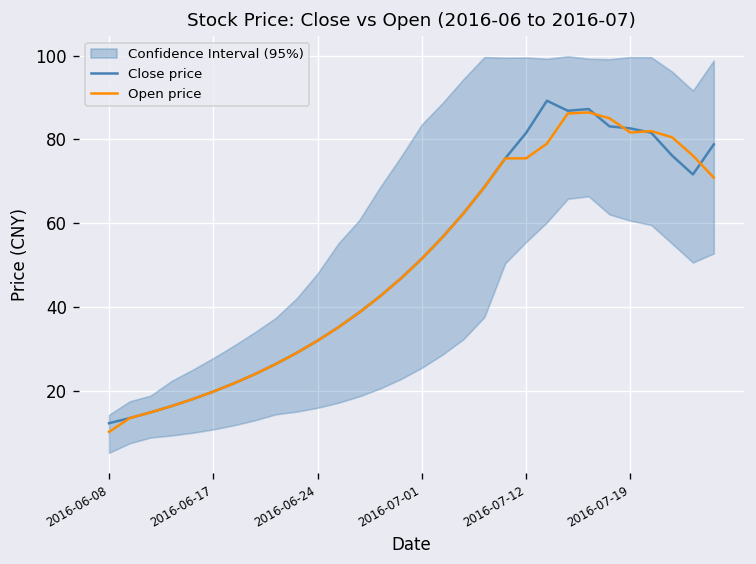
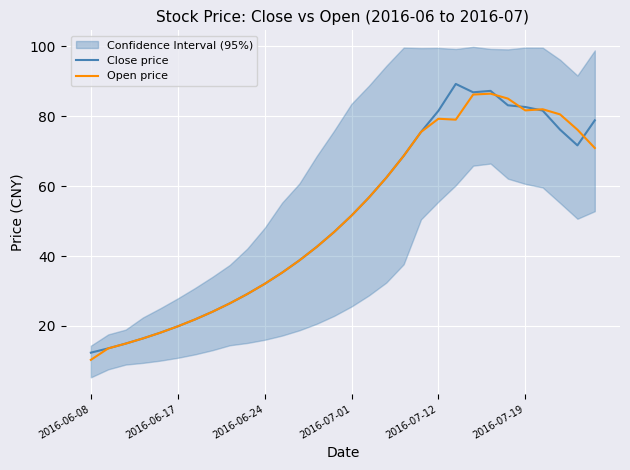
Open price, 2016-07-12: 75 -> 79
